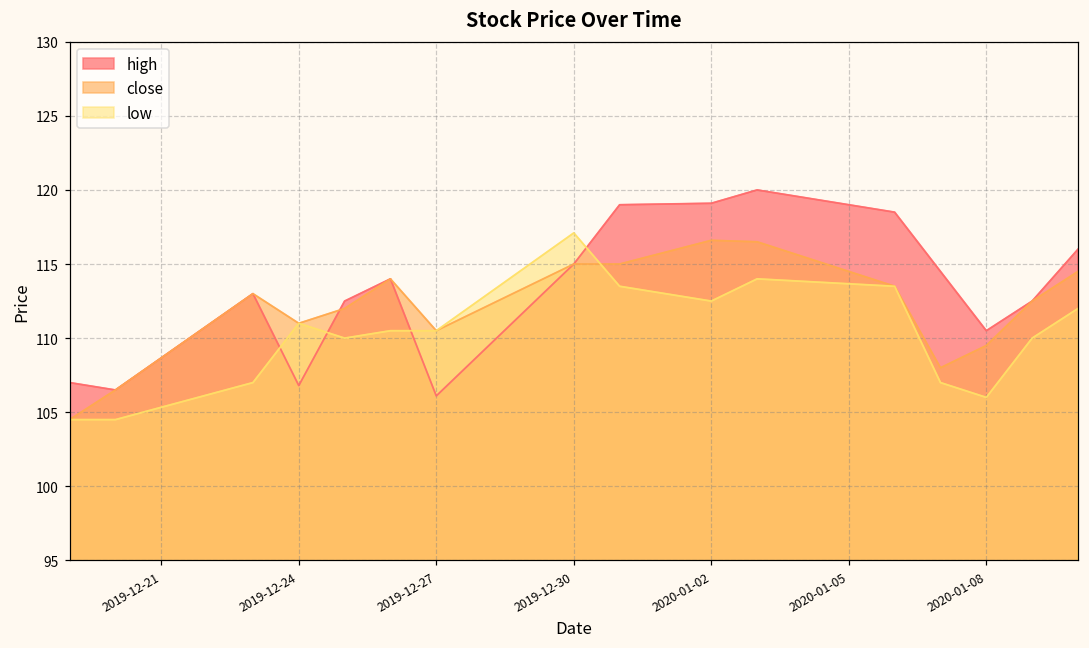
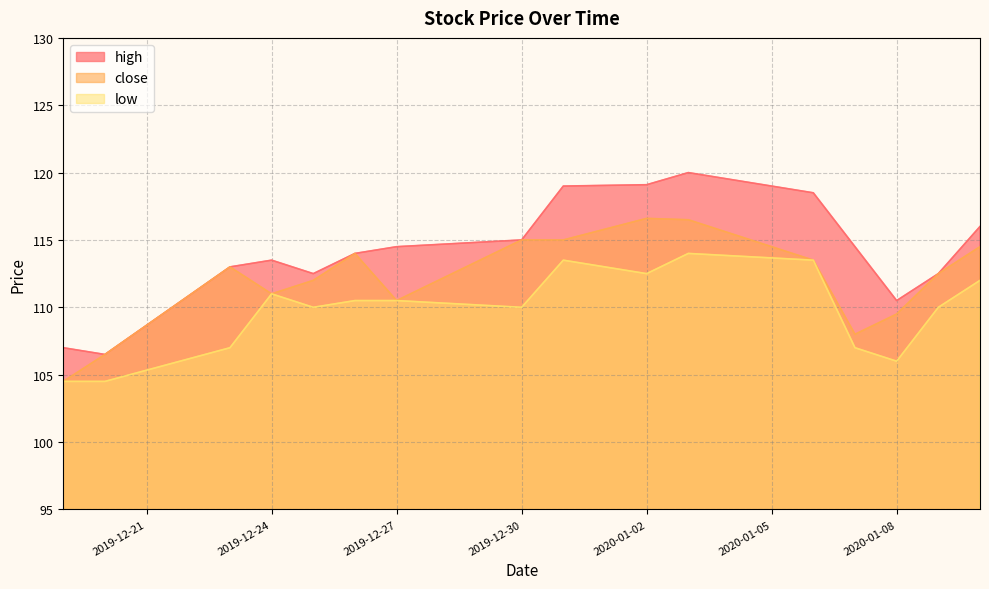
high, 2019-12-24: 106.8 -> 113.5
high, 2019-12-27: 106.1 -> 114.5
low, 2019-12-30: 117.1 -> 110.0
